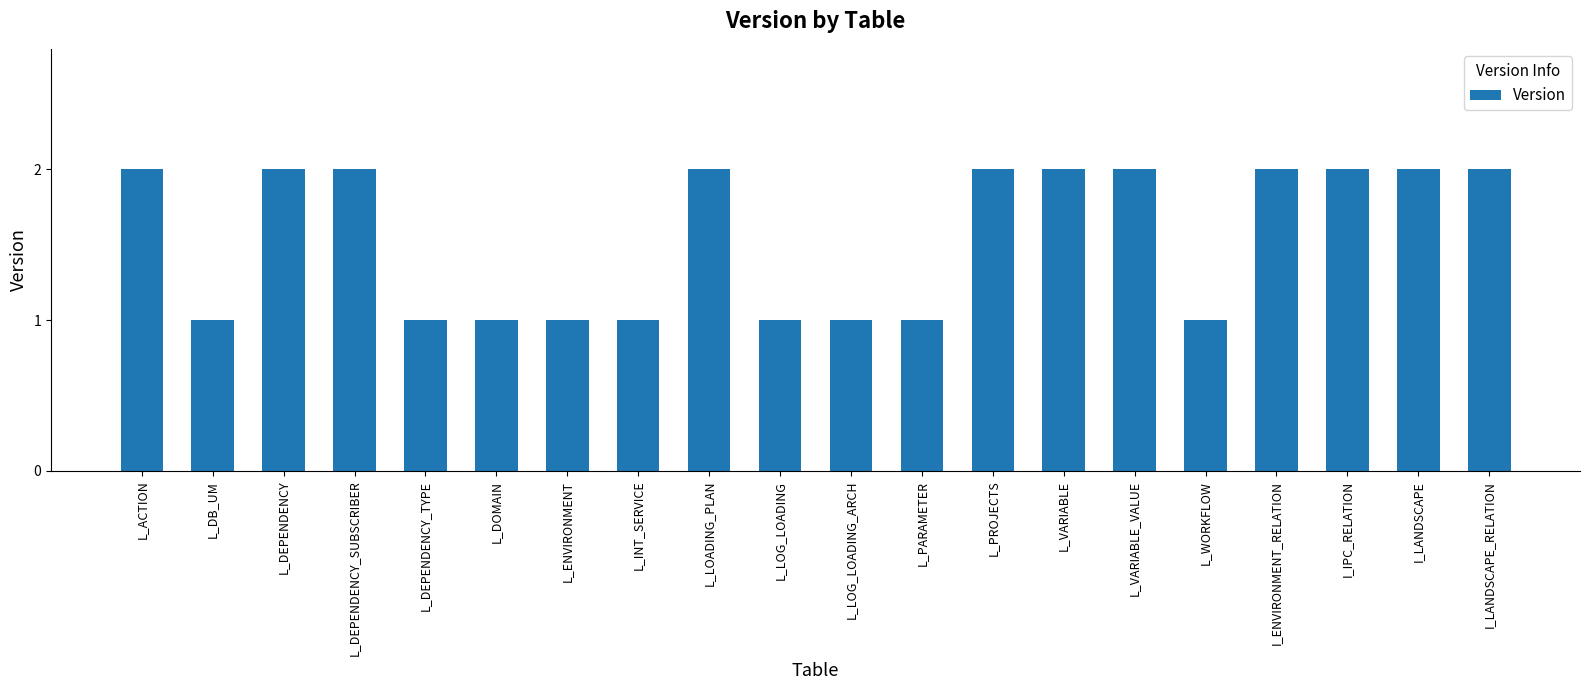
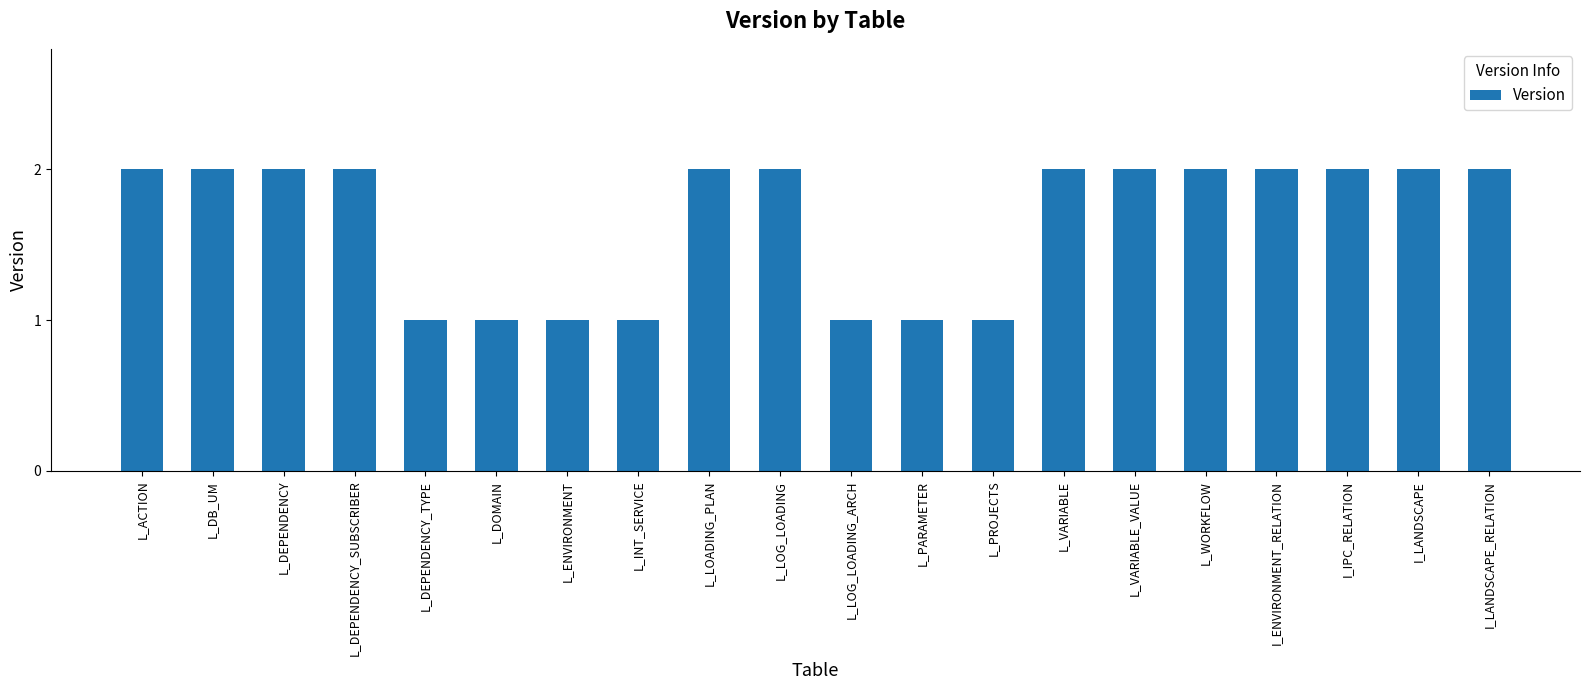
L_DB_UM: 1 -> 2
L_LOG_LOADING: 1 -> 2
L_PROJECTS: 2 -> 1
L_WORKFLOW: 1 -> 2
